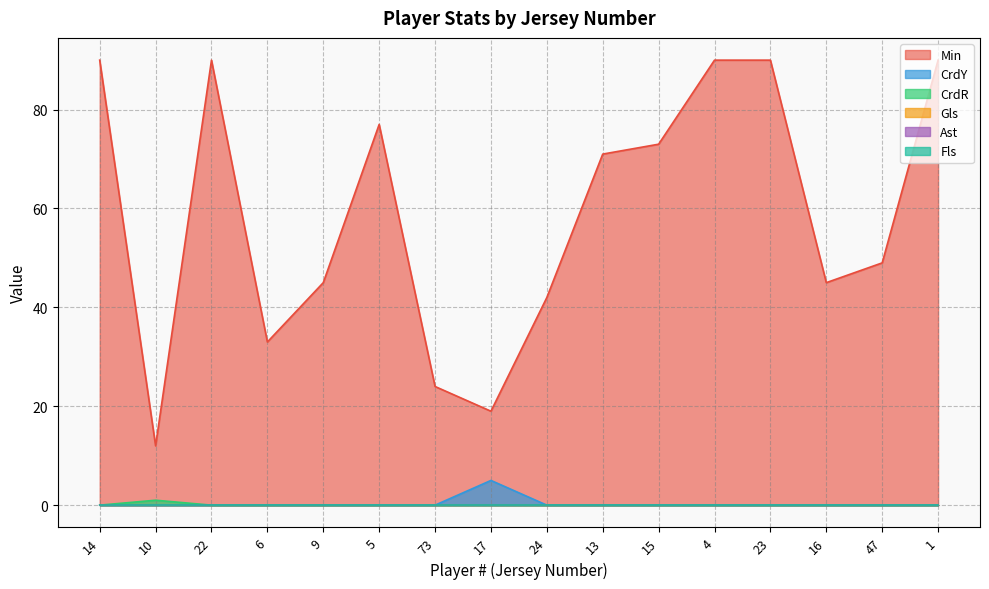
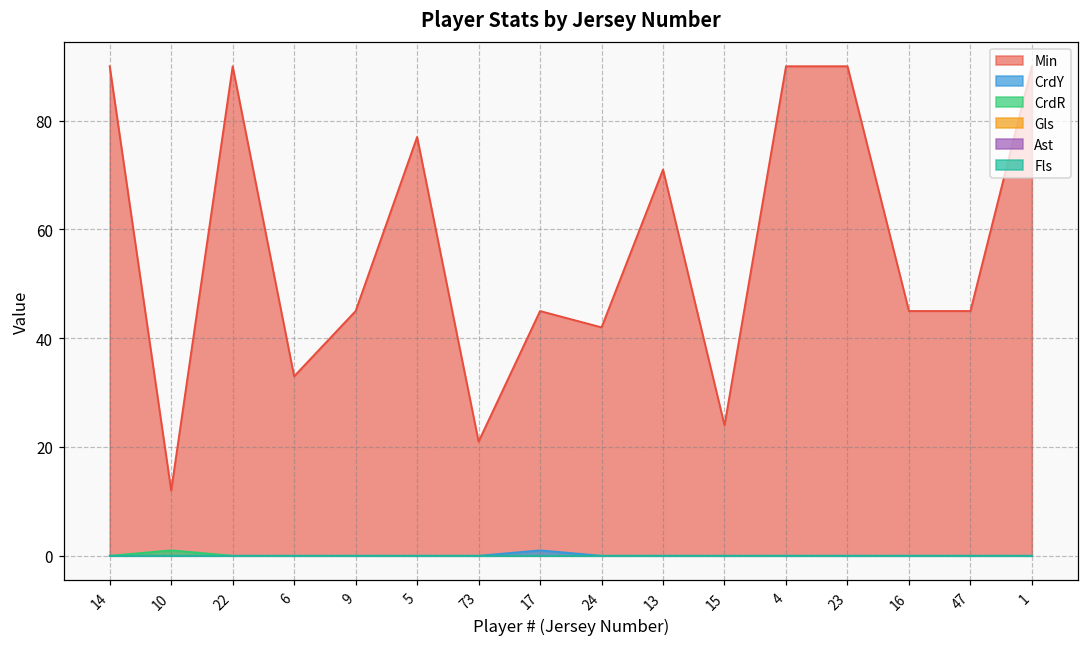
Min, 73: 24 -> 21
Min, 17: 19 -> 45
CrdY, 17: 5 -> 1
Min, 15: 73 -> 24
Min, 47: 49 -> 45
